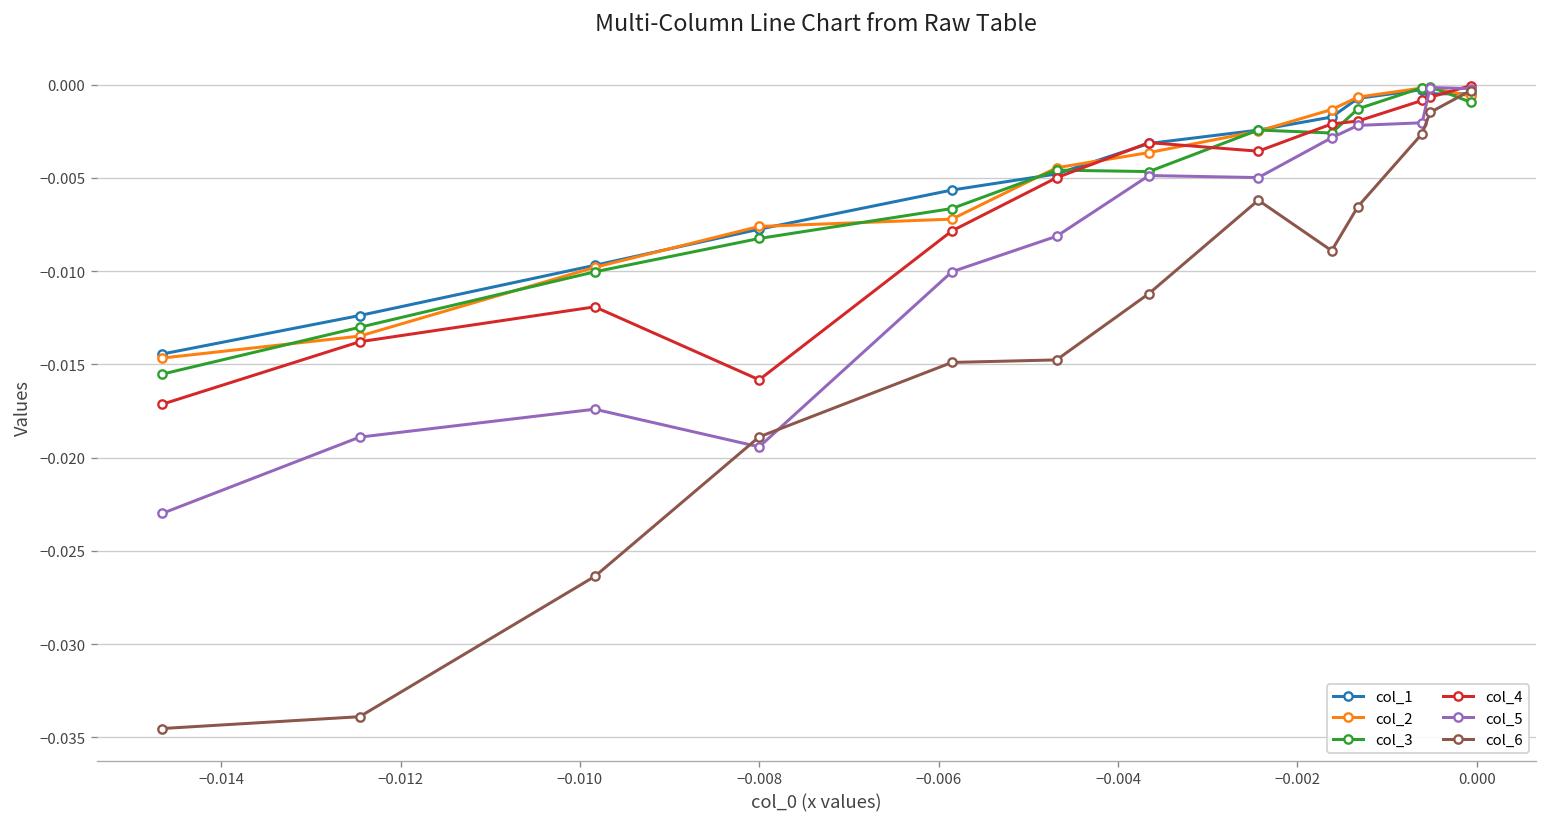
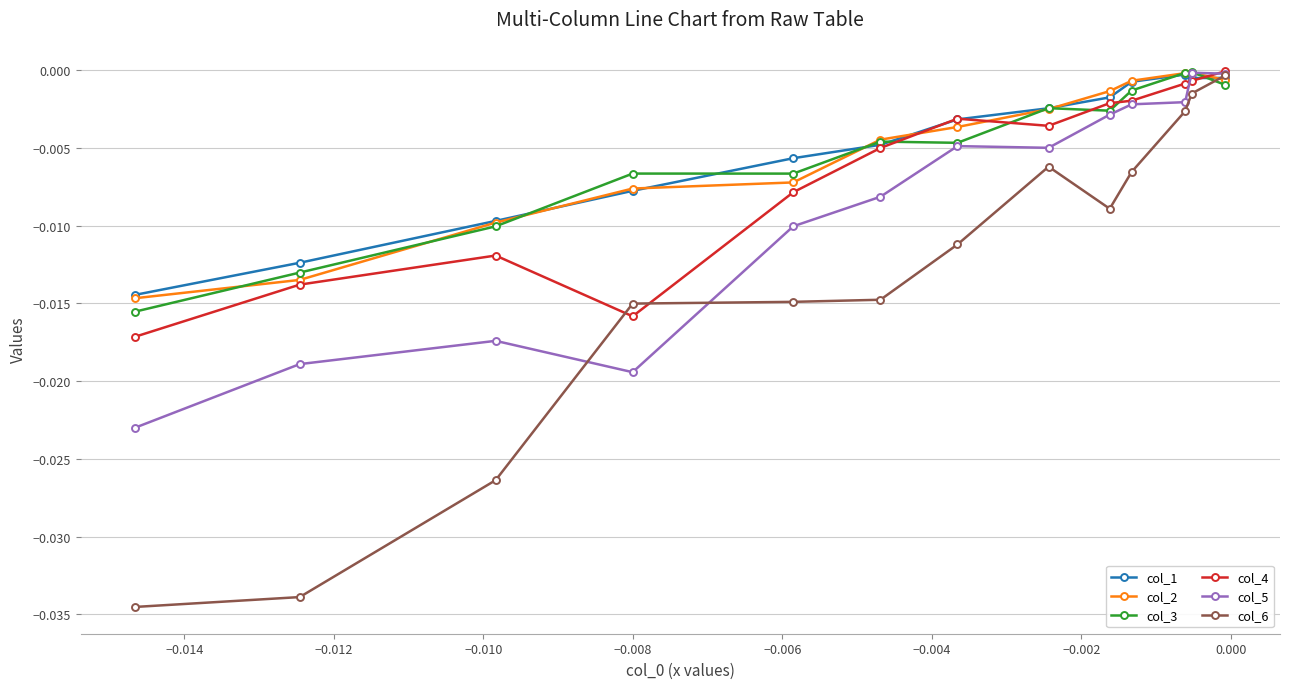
col_3, −0.008: -0.0083 -> -0.0066
col_6, −0.008: -0.0189 -> -0.0150
